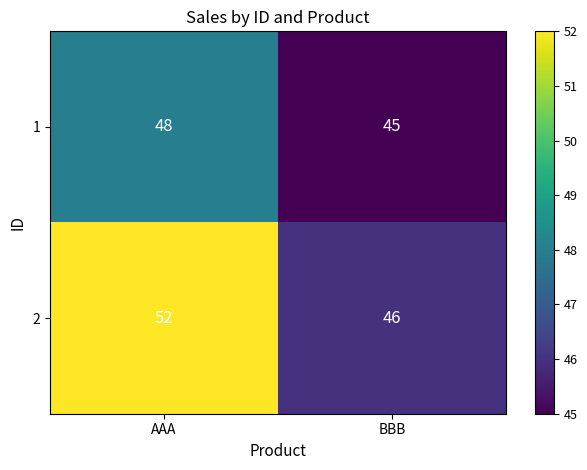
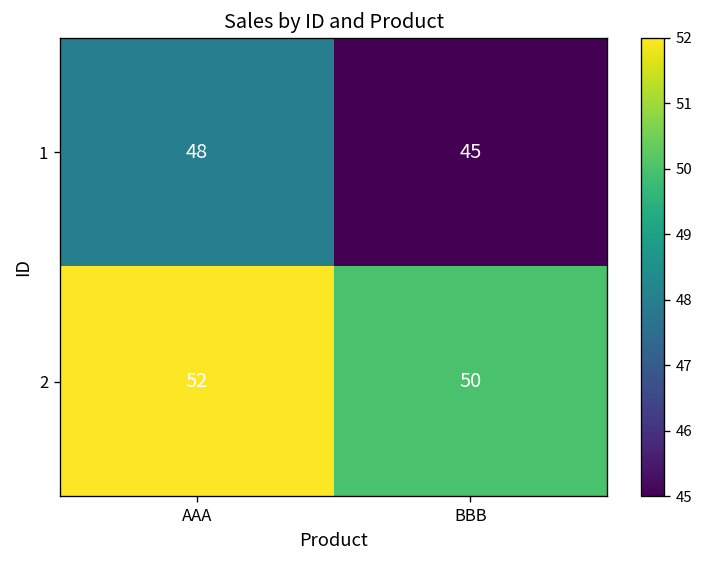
2, BBB: 46 -> 50
